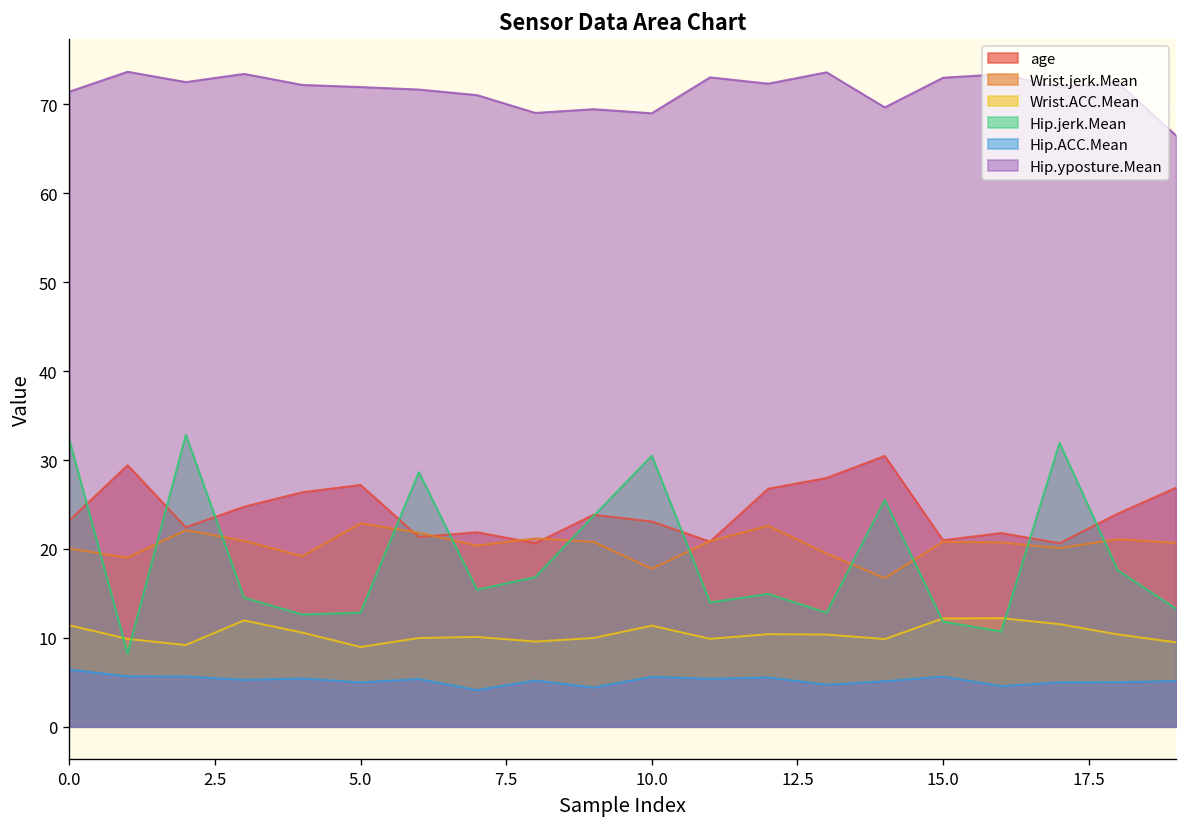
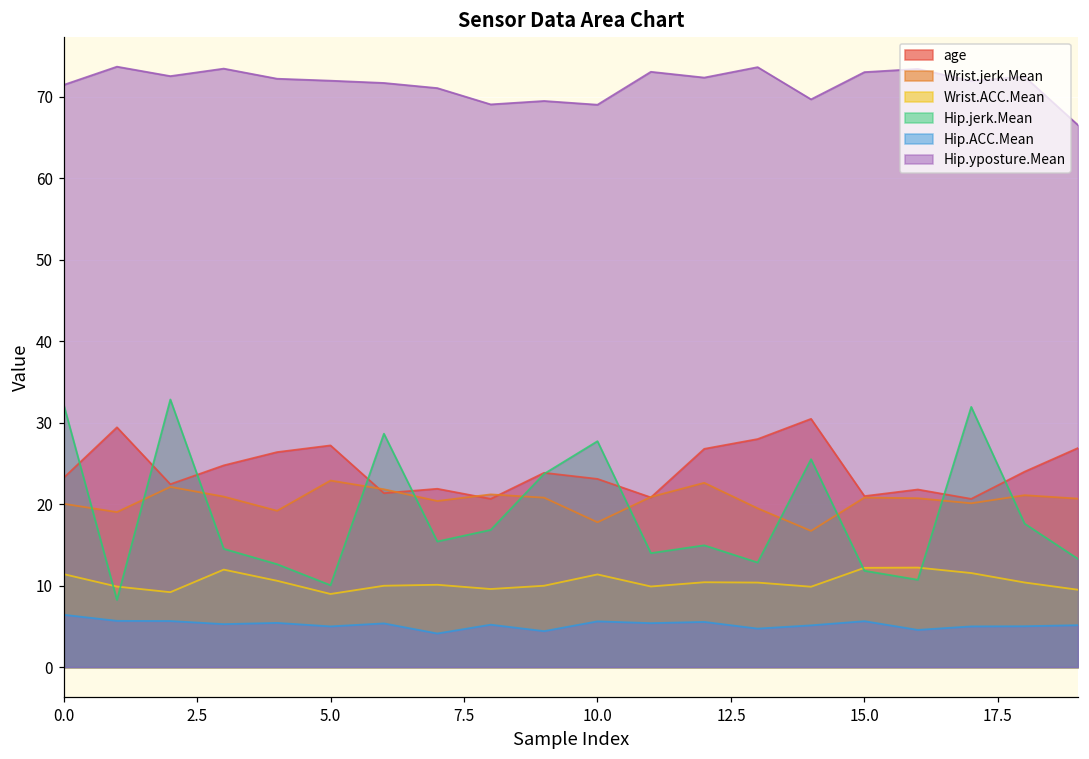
Hip.jerk.Mean, 5.0: 13 -> 10
Hip.jerk.Mean, 10.0: 30 -> 28
